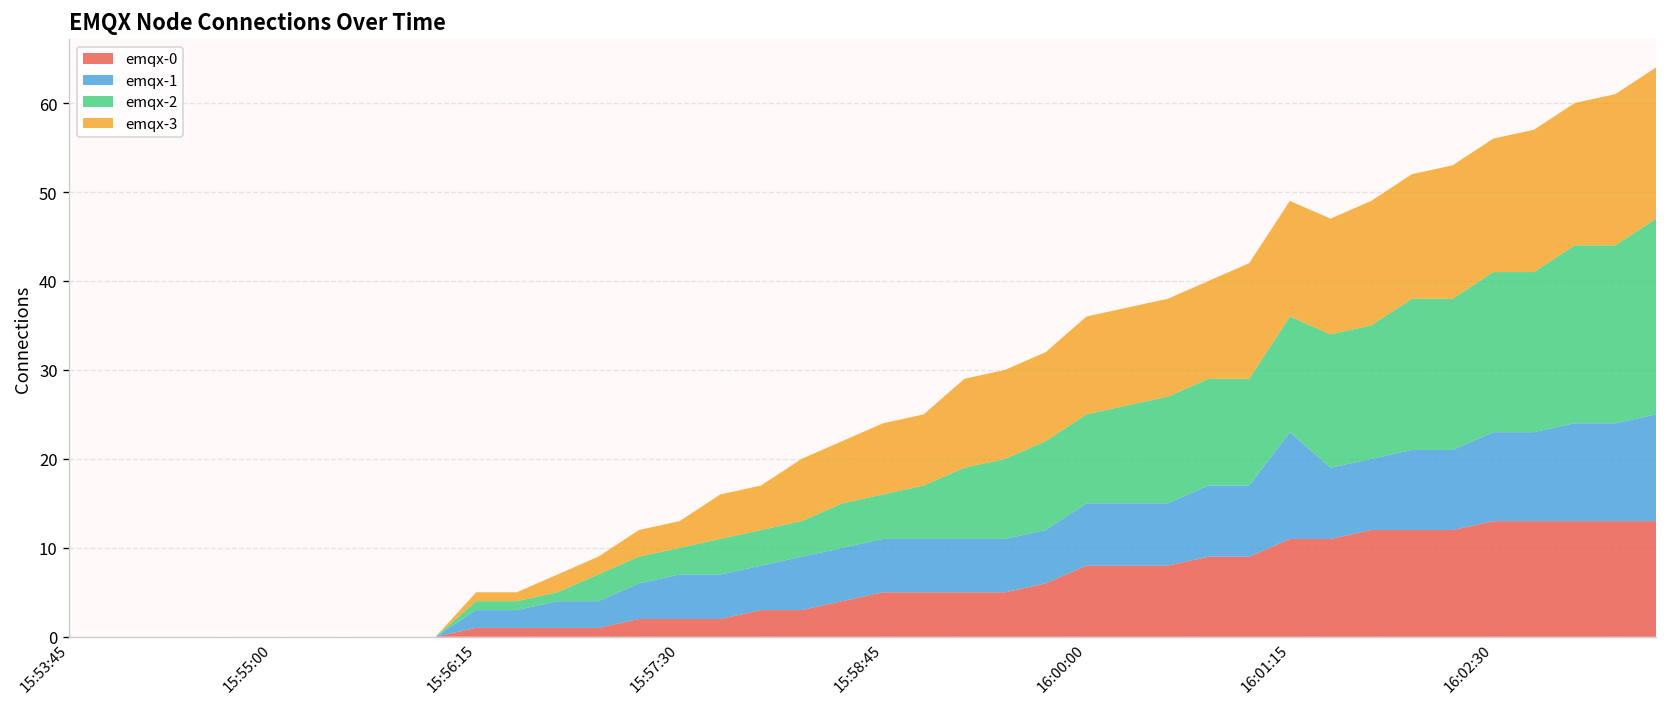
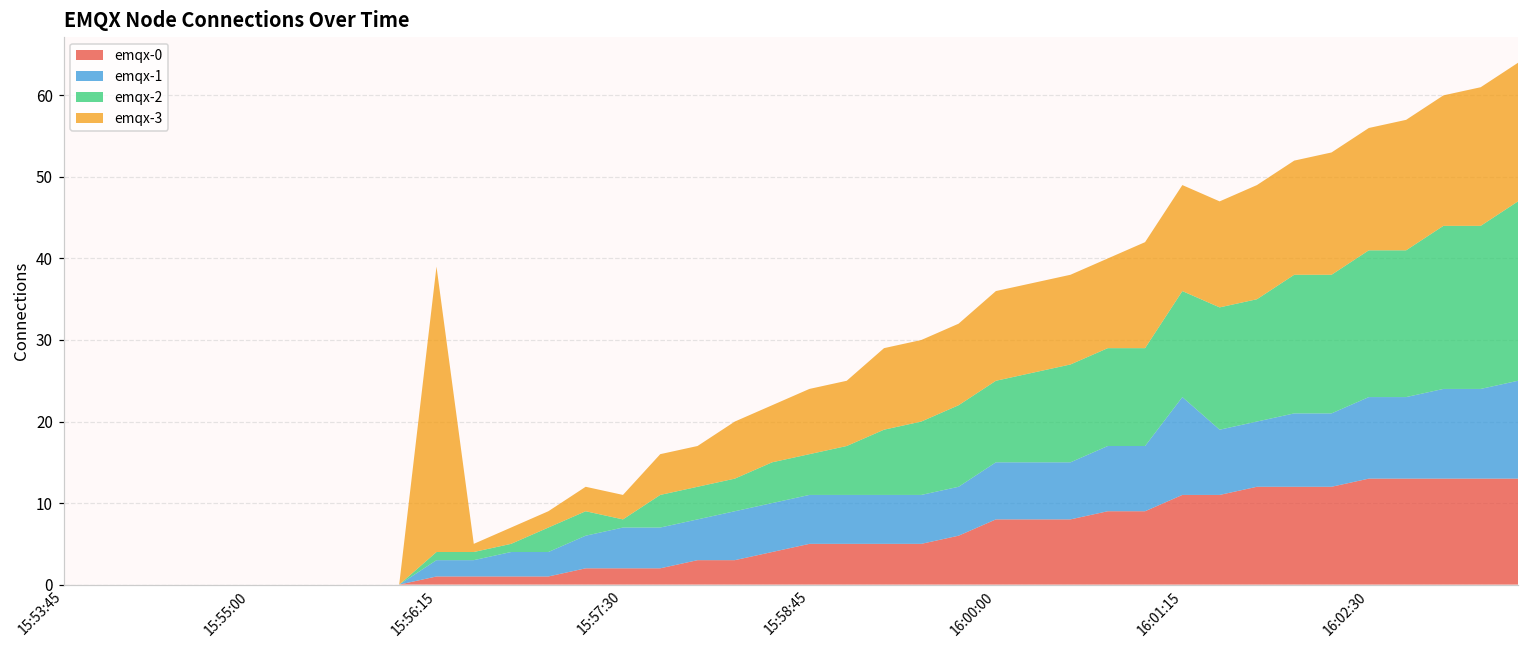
emqx-3, 15:56:15: 1 -> 35
emqx-2, 15:57:30: 3 -> 1
